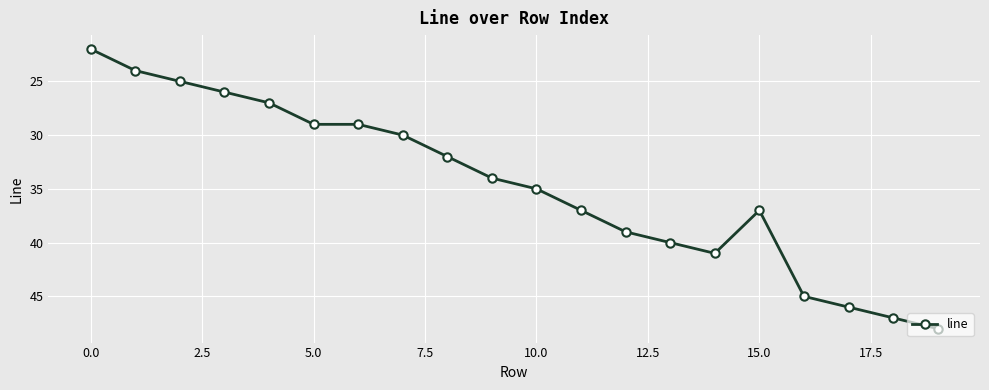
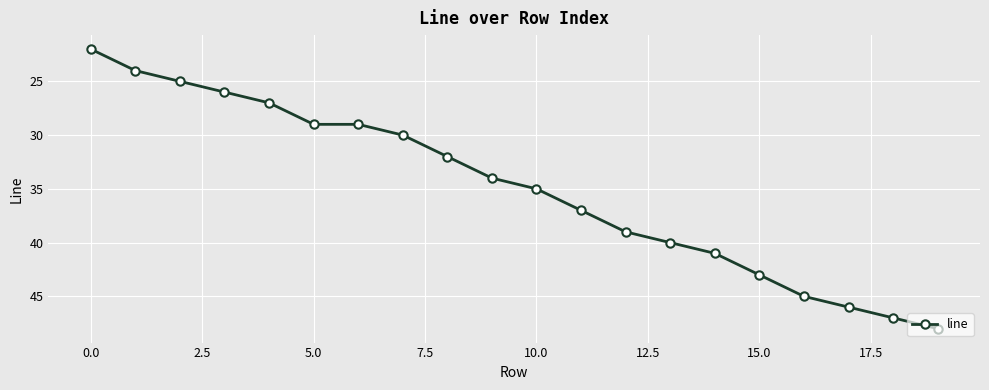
15.0: 37 -> 43
